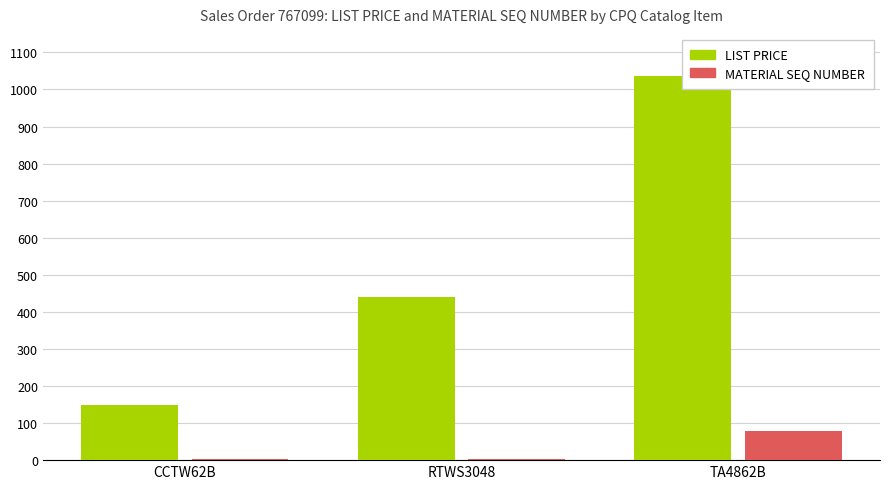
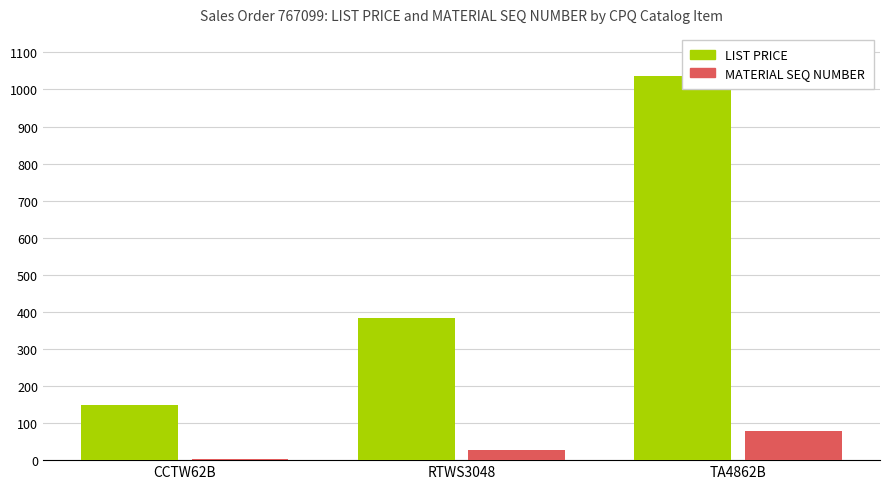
LIST PRICE, RTWS3048: 440 -> 380
MATERIAL SEQ NUMBER, RTWS3048: 0 -> 30
